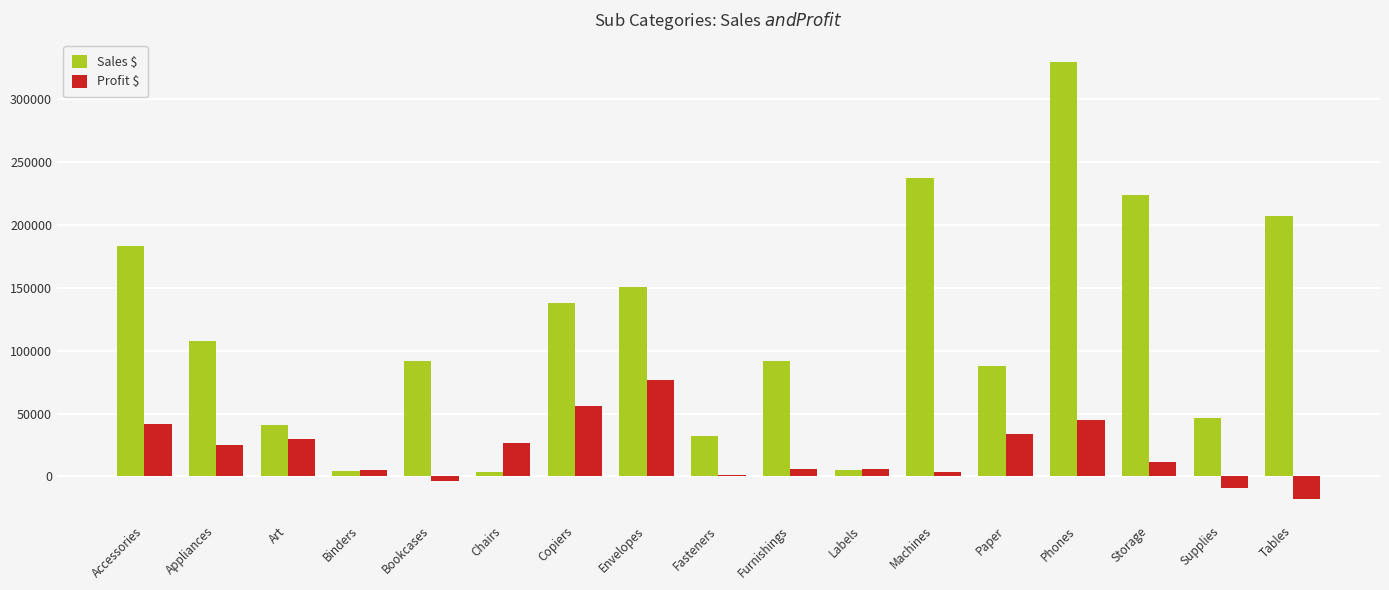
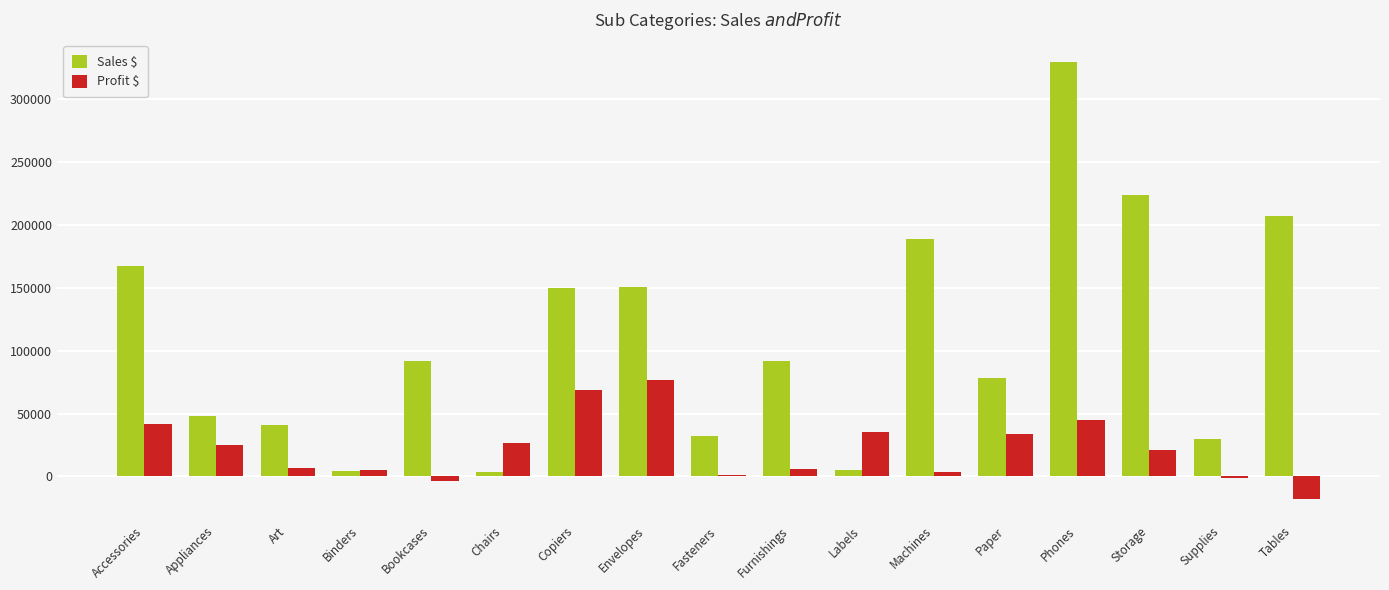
Sales $, Accessories: 183000 -> 167000
Sales $, Appliances: 108000 -> 48000
Profit $, Art: 30000 -> 7000
Sales $, Copiers: 138000 -> 150000
Profit $, Copiers: 56000 -> 68000
Profit $, Labels: 6000 -> 36000
Sales $, Machines: 237000 -> 189000
Sales $, Paper: 88000 -> 78000
Profit $, Storage: 11000 -> 21000
Sales $, Supplies: 47000 -> 30000
Profit $, Supplies: -9000 -> -1000
